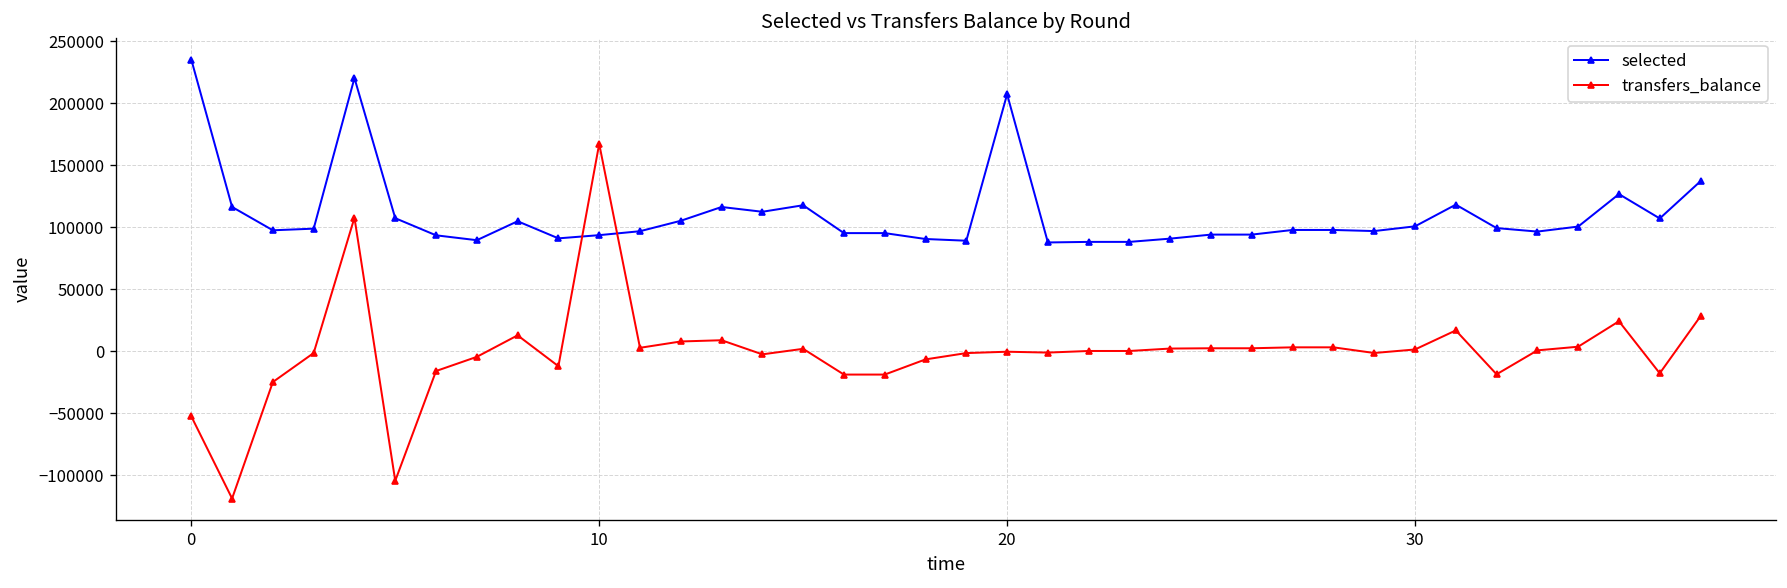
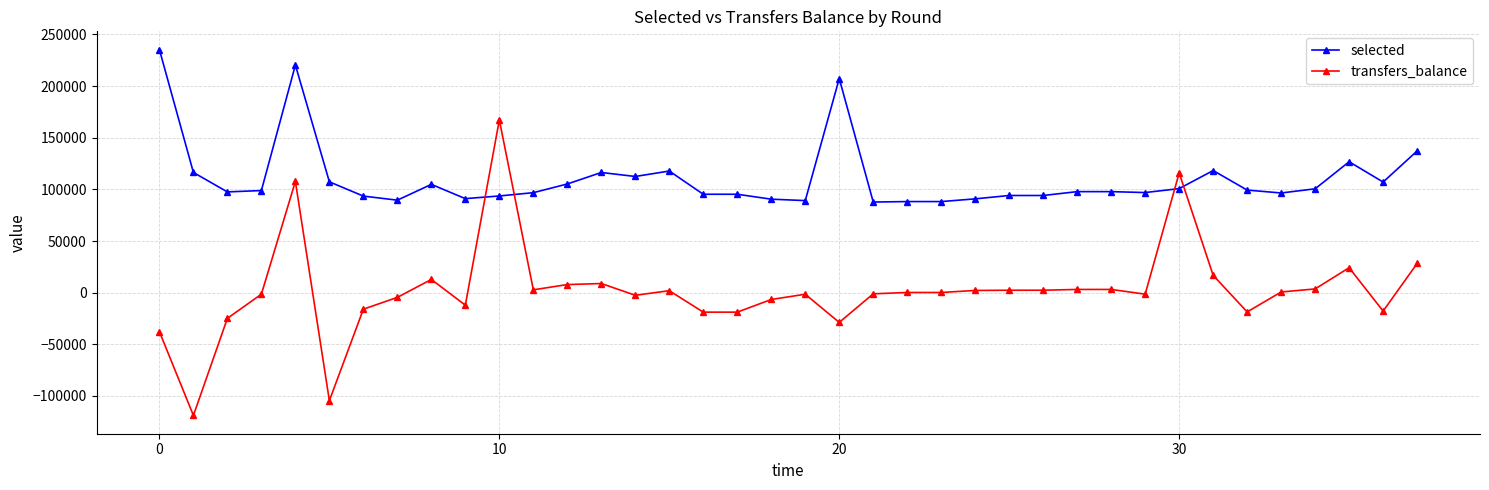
transfers_balance, 0: -53000 -> -38000
transfers_balance, 20: 0 -> -29000
transfers_balance, 30: 1000 -> 116000
